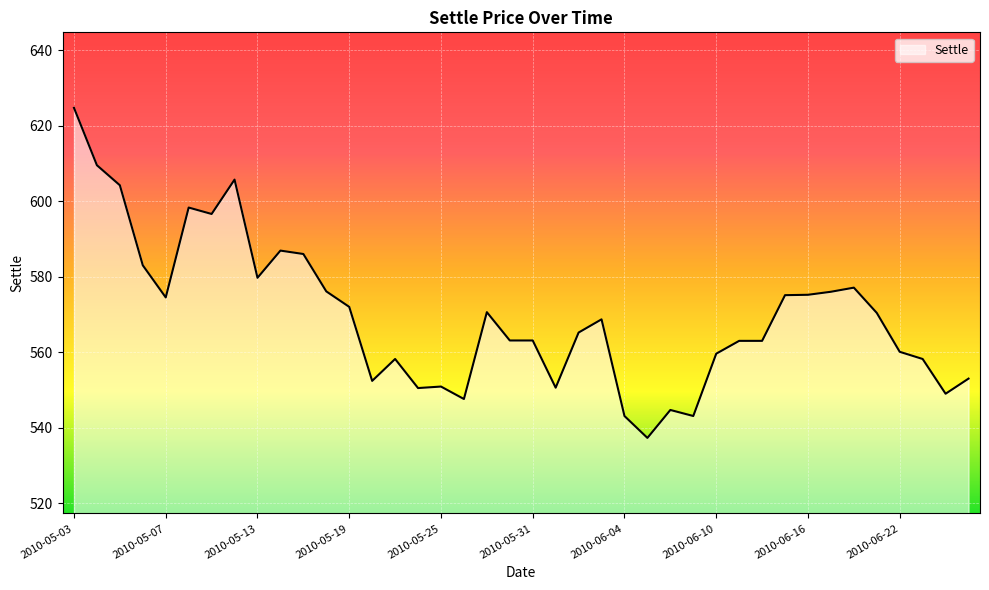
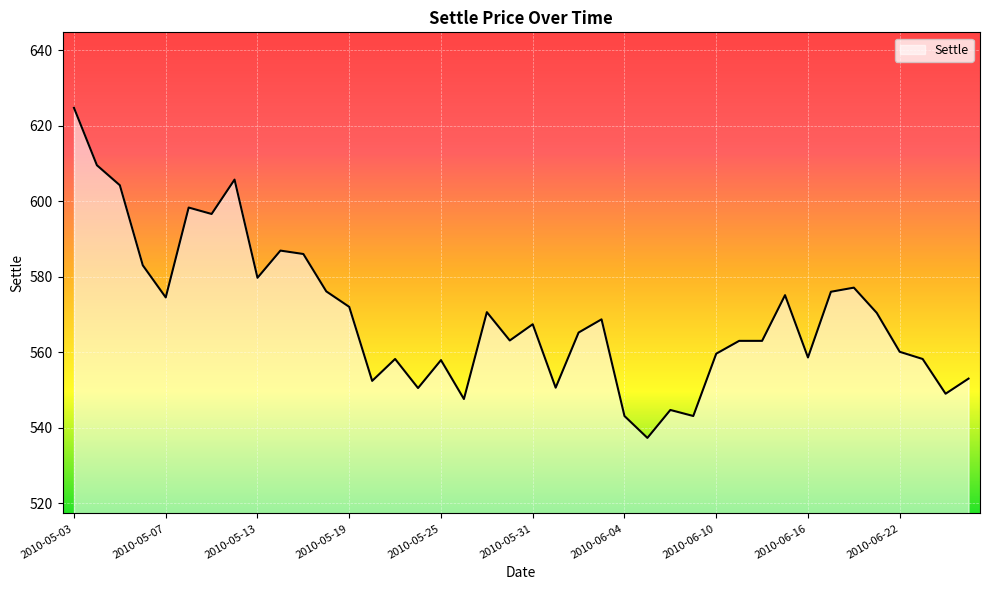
2010-05-25: 551 -> 558
2010-05-31: 563 -> 567
2010-06-16: 575 -> 559
